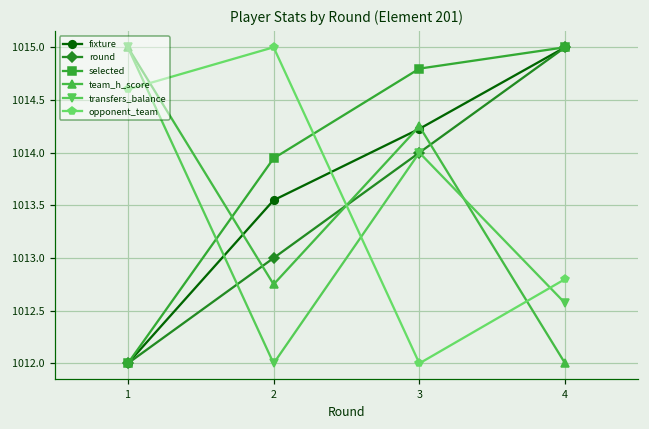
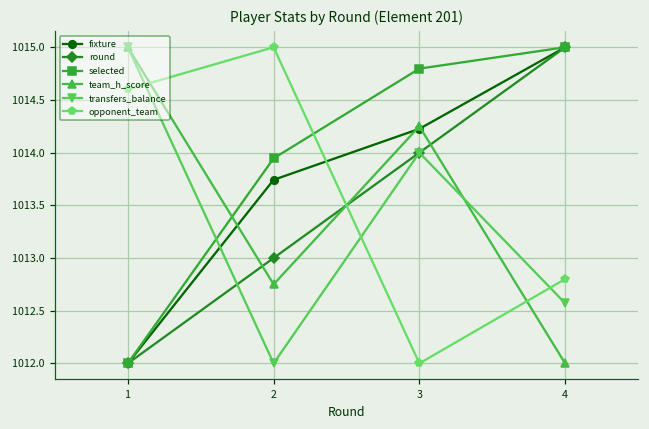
fixture, 2: 1013.5 -> 1013.7
